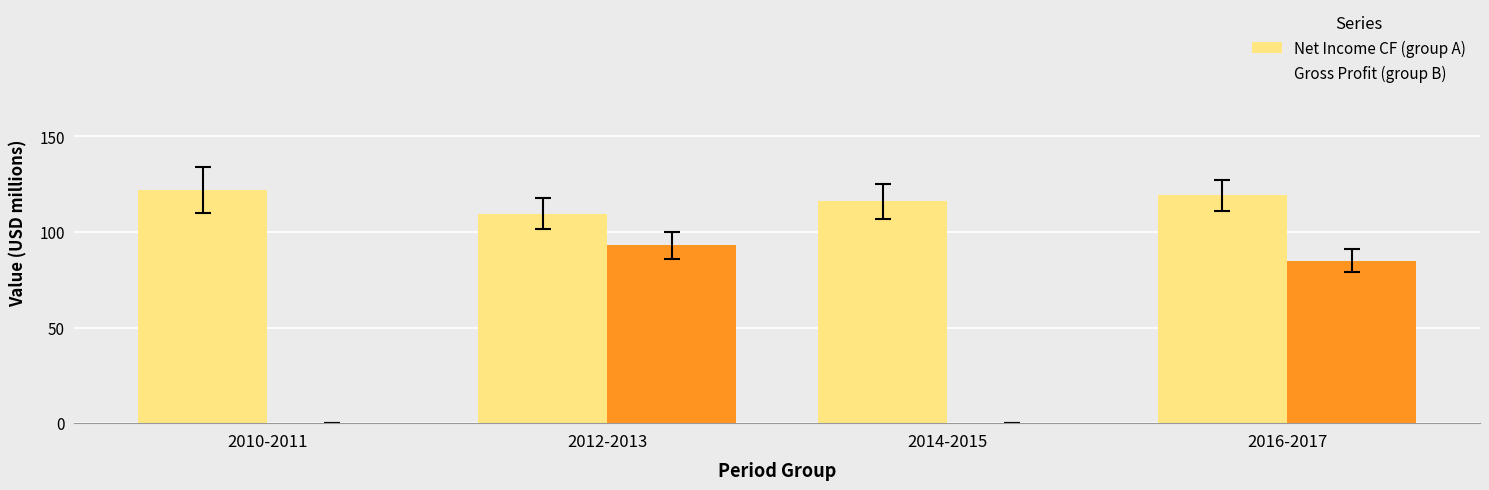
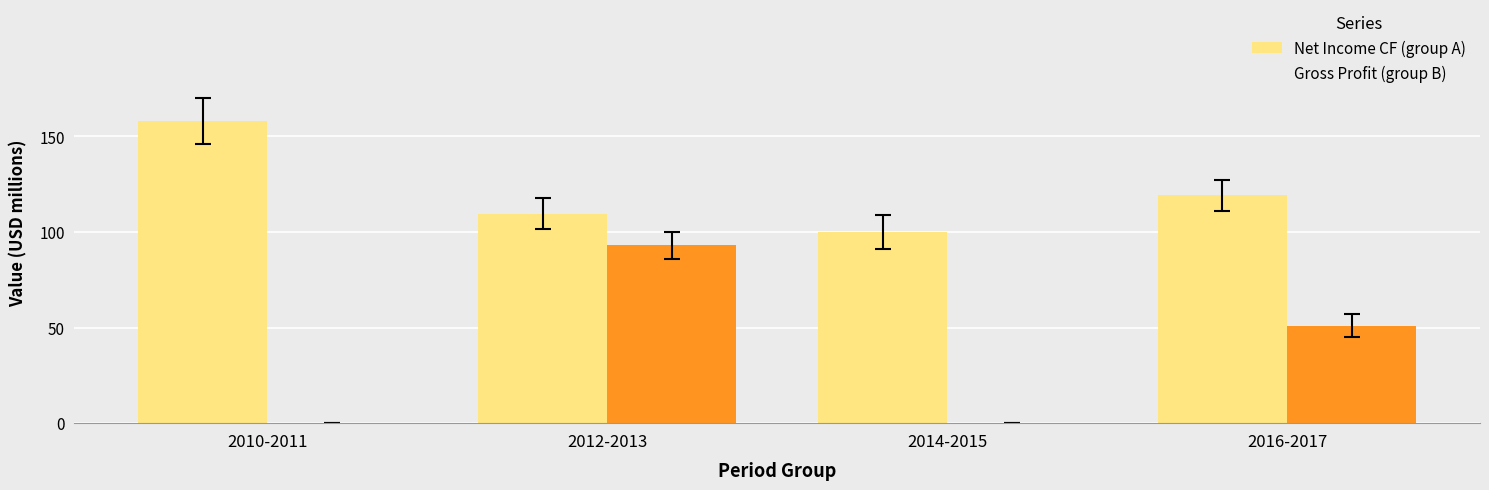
Net Income CF (group A), 2010-2011: 122 -> 158
Net Income CF (group A), 2014-2015: 116 -> 100
Gross Profit (group B), 2016-2017: 85 -> 51
